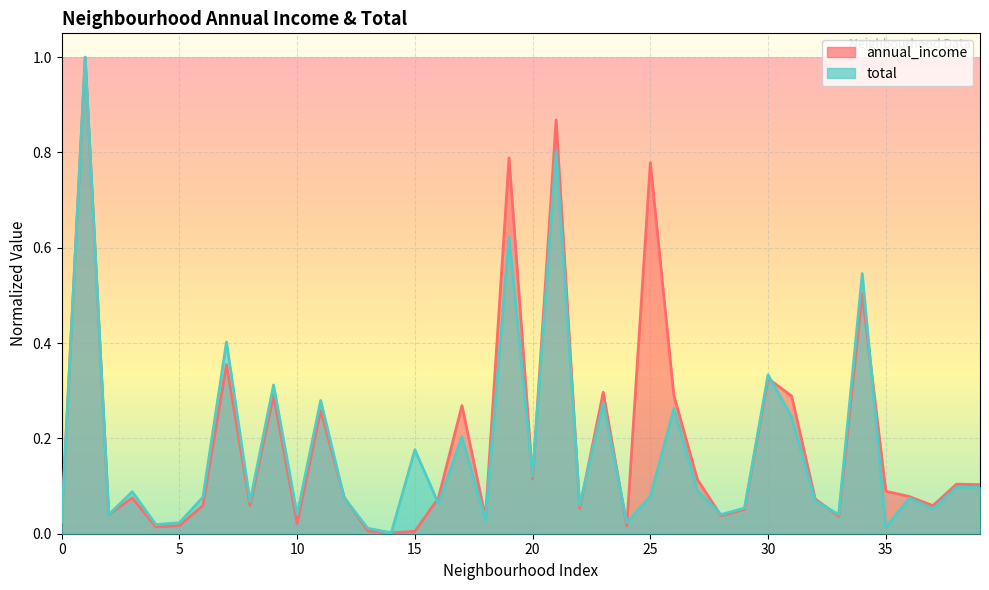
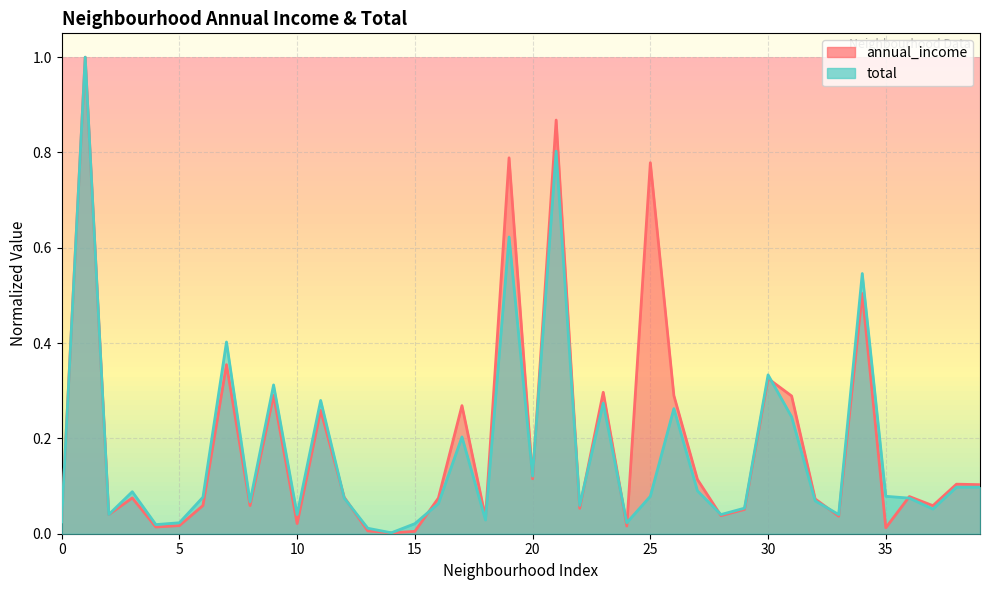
total, 15: 0.18 -> 0.02
annual_income, 35: 0.09 -> 0.01
total, 35: 0.01 -> 0.08
